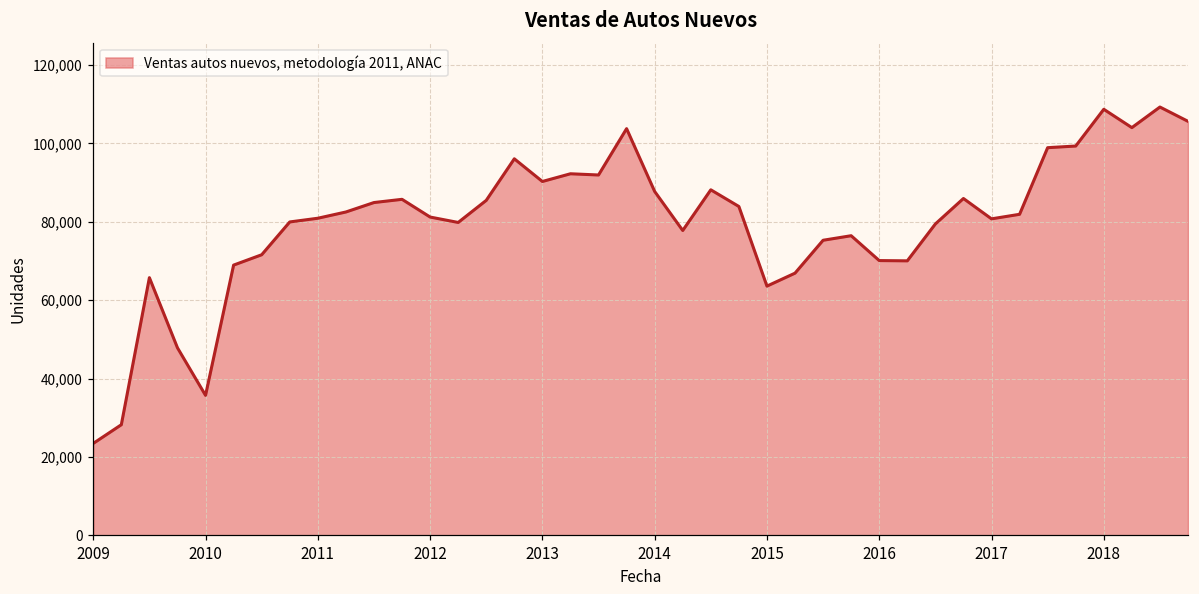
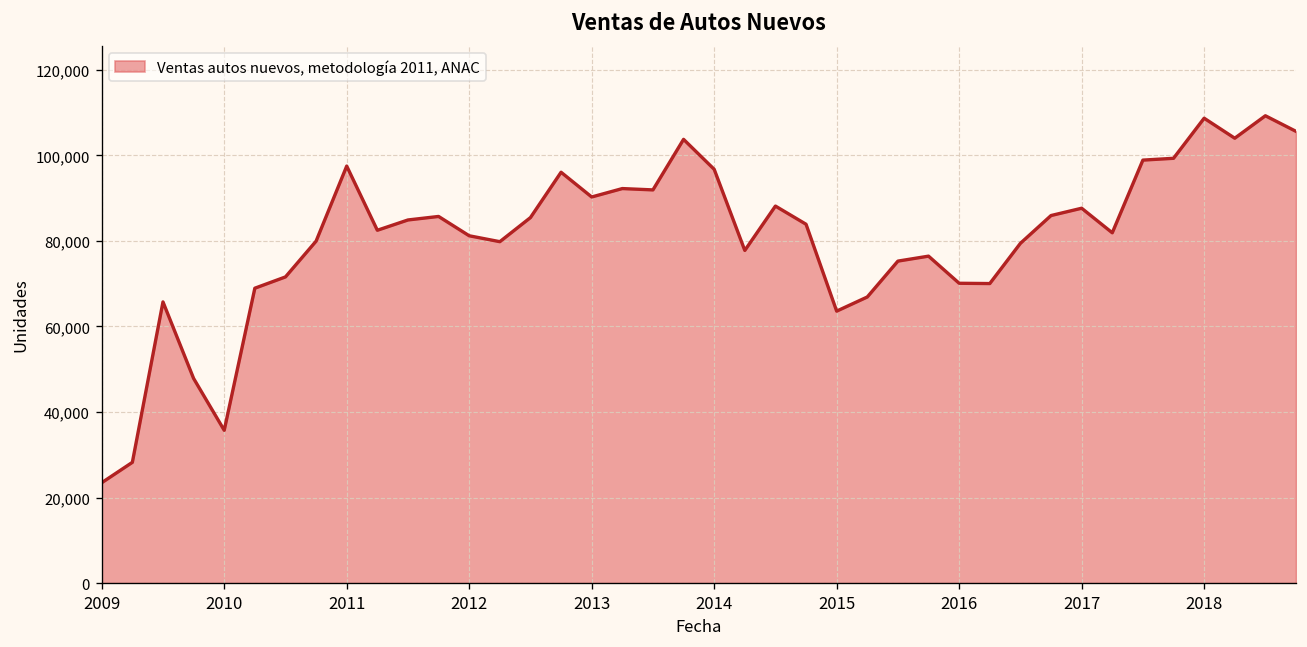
2011: 81,000 -> 98,000
2014: 88,000 -> 97,000
2017: 81,000 -> 88,000
